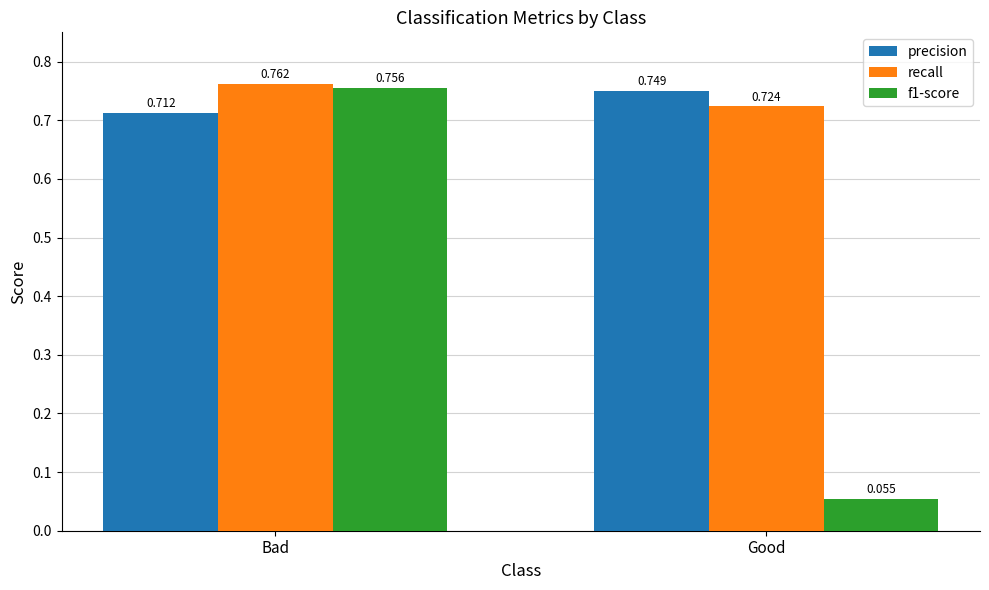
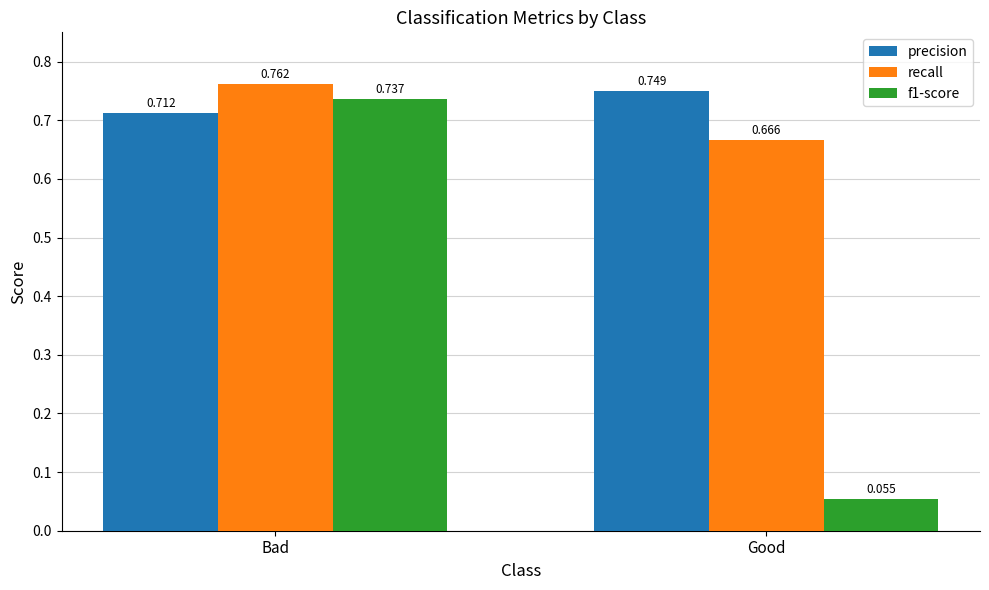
f1-score, Bad: 0.756 -> 0.737
recall, Good: 0.724 -> 0.666
